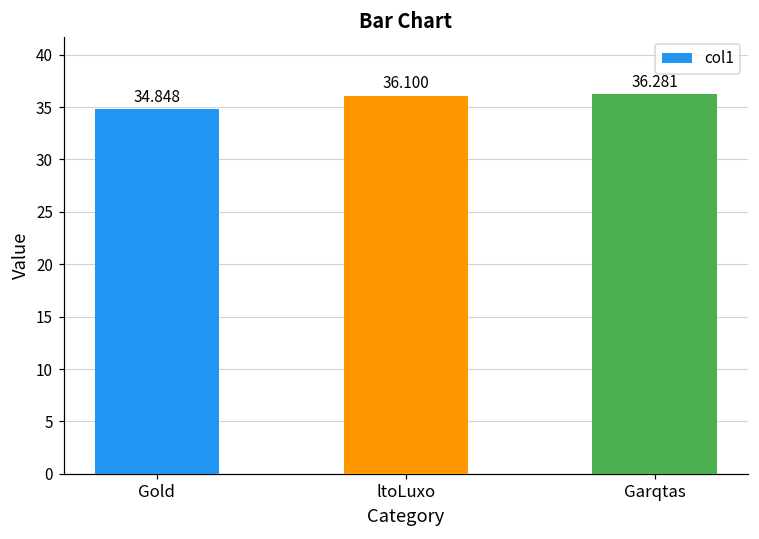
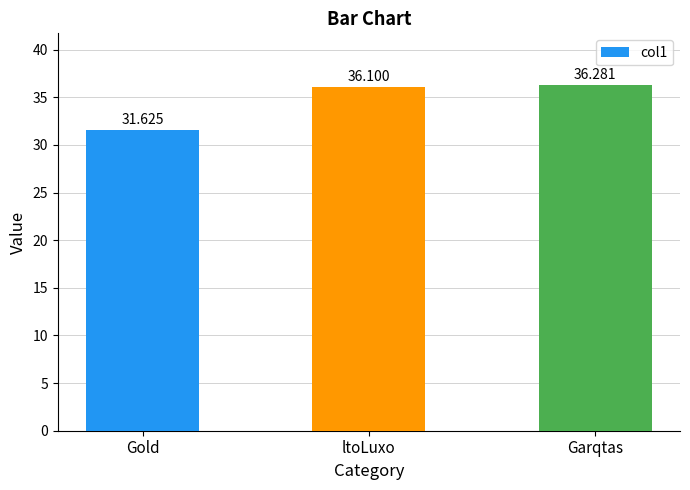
Gold: 34.848 -> 31.625
